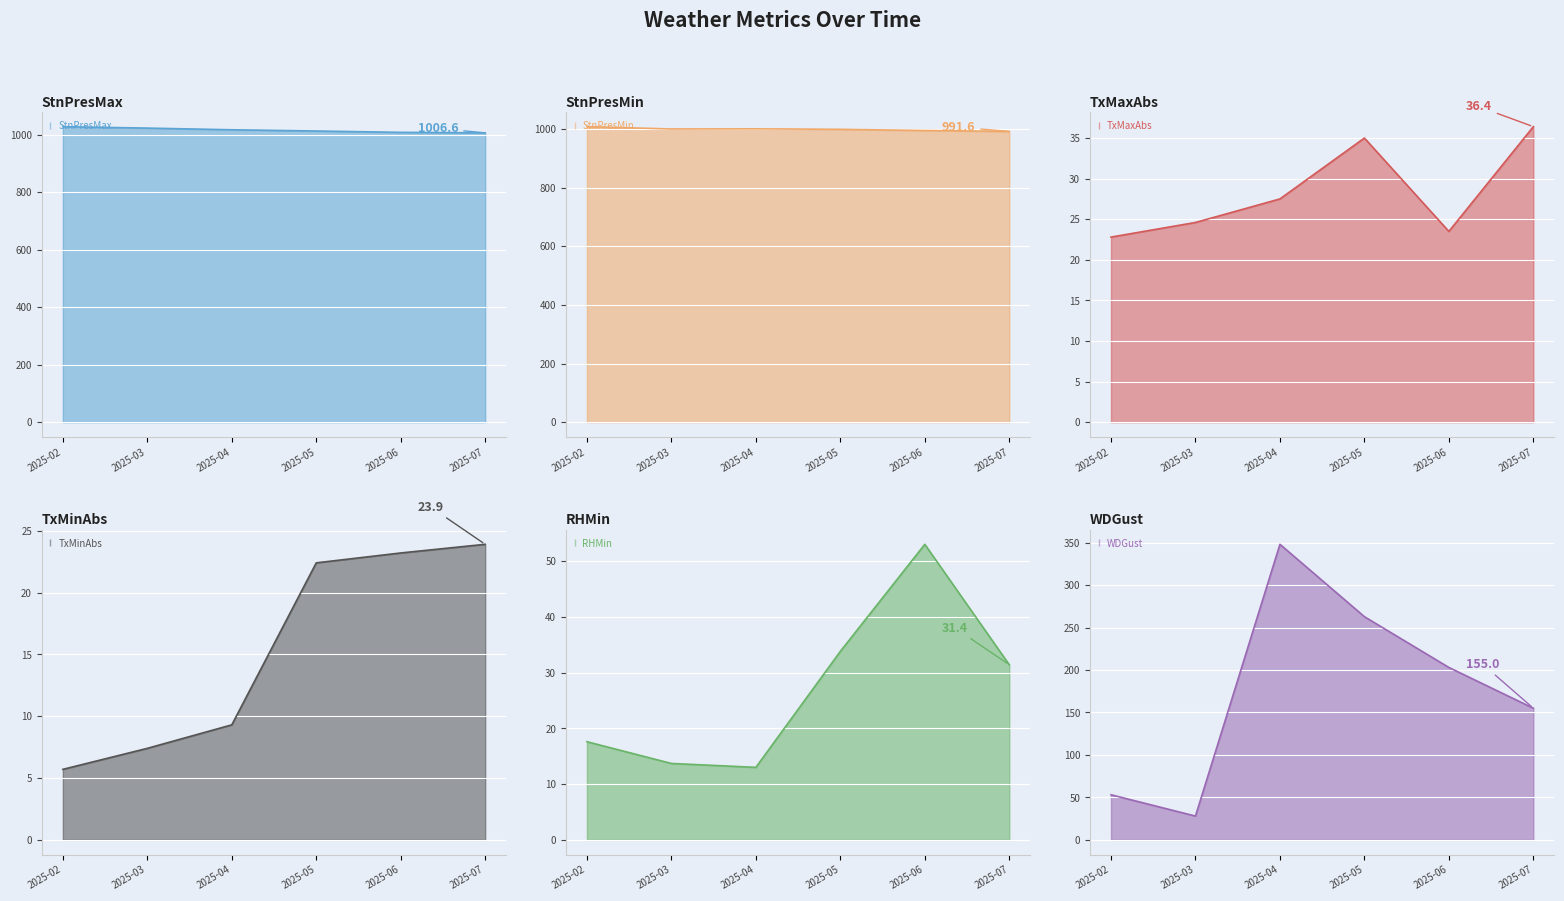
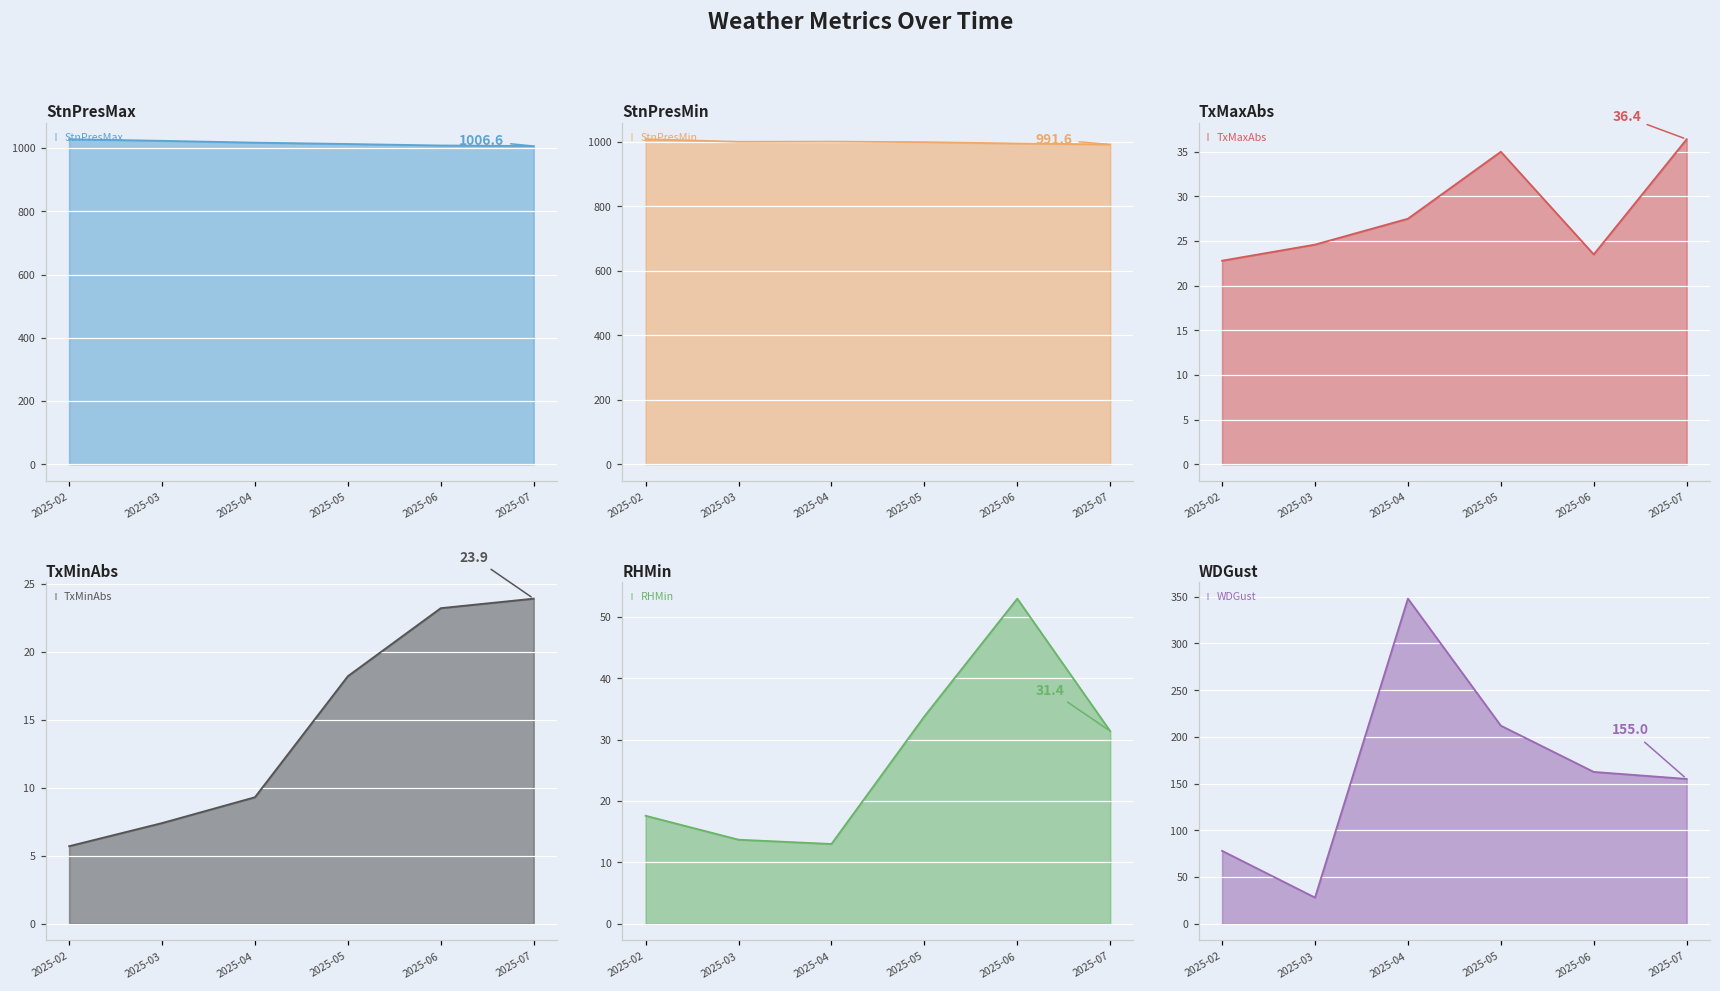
TxMinAbs, 2025-05: 22.4 -> 18.2
WDGust, 2025-02: 50 -> 80
WDGust, 2025-05: 260 -> 210
WDGust, 2025-06: 200 -> 160
